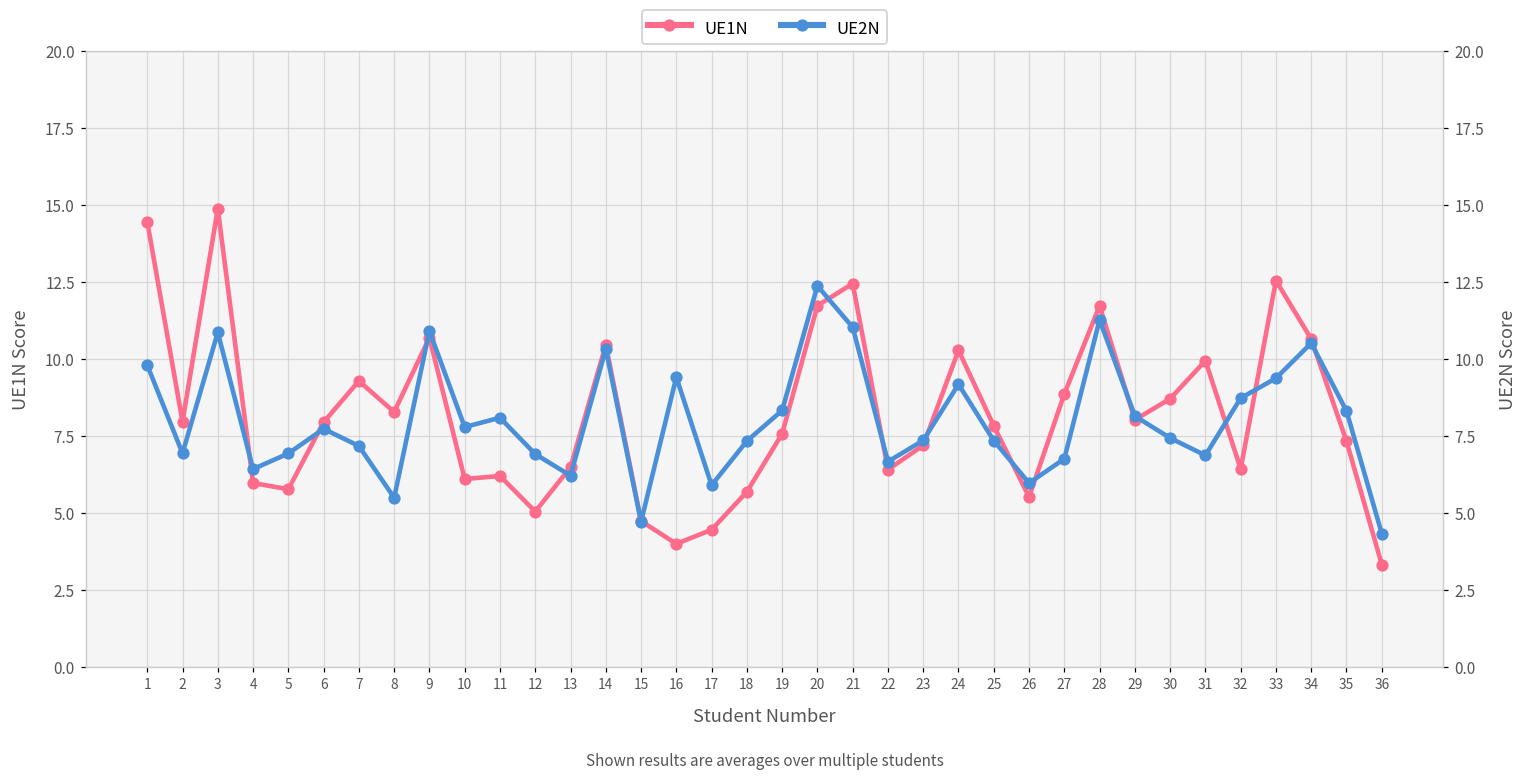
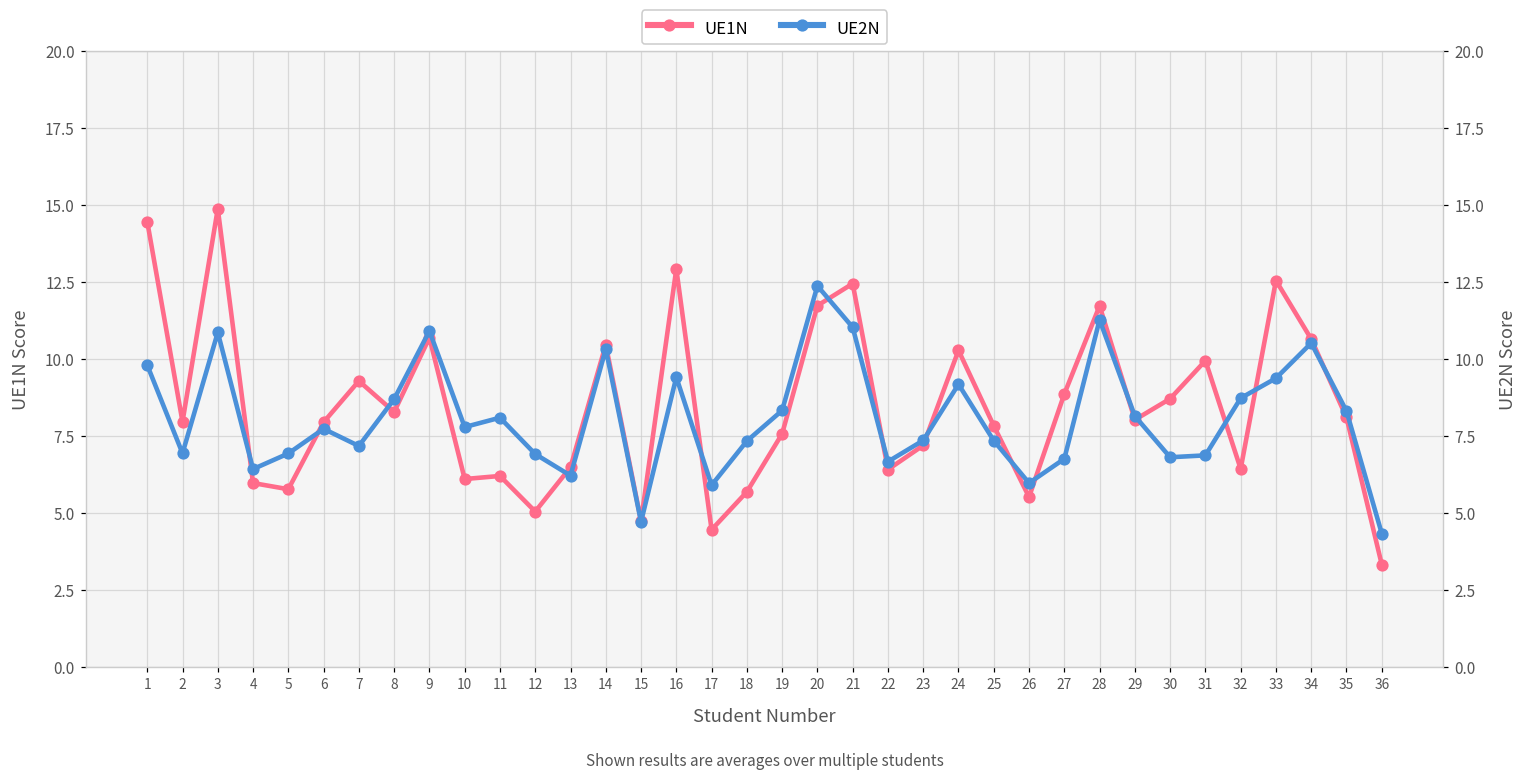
UE1N, 16: 4.0 -> 12.9
UE1N, 35: 7.3 -> 8.1
UE2N, 8: 5.5 -> 8.7
UE2N, 30: 7.4 -> 6.8
